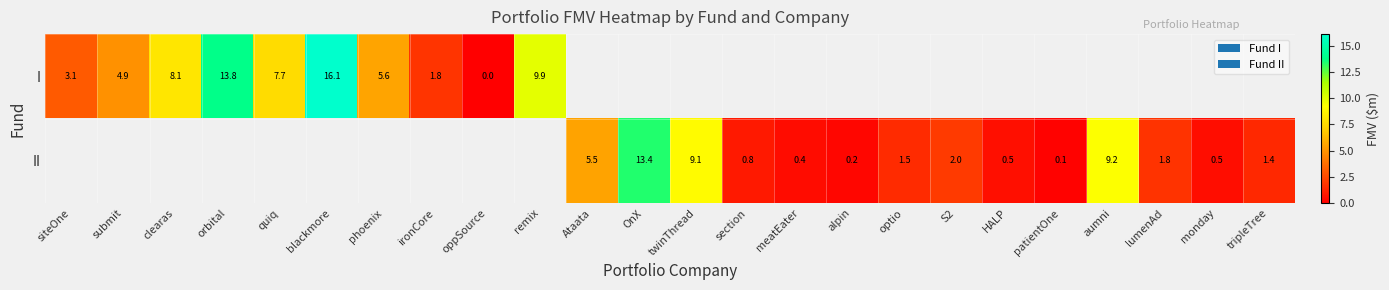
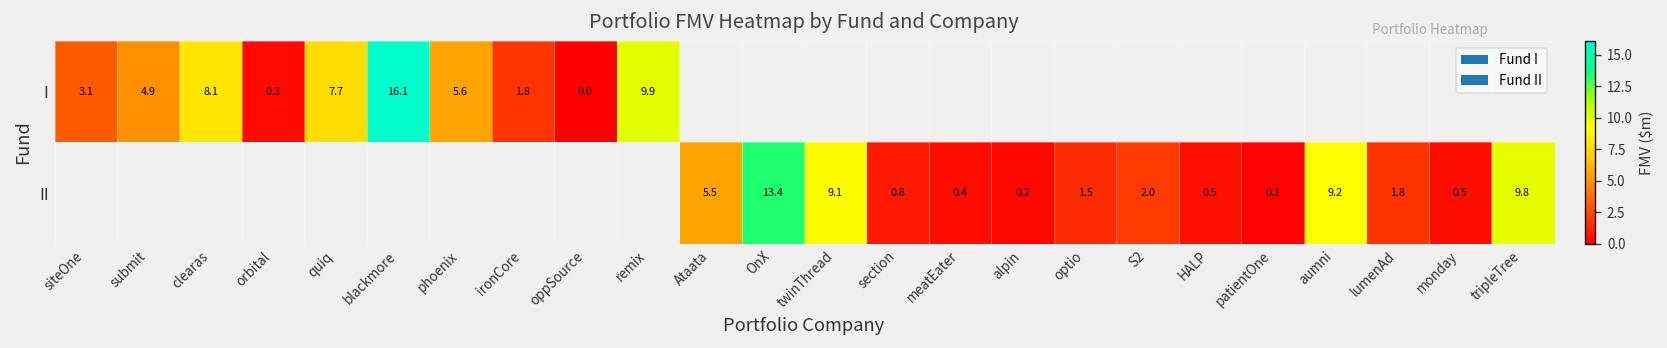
I, orbital: 13.8 -> 0.3
II, tripleTree: 1.4 -> 9.8
